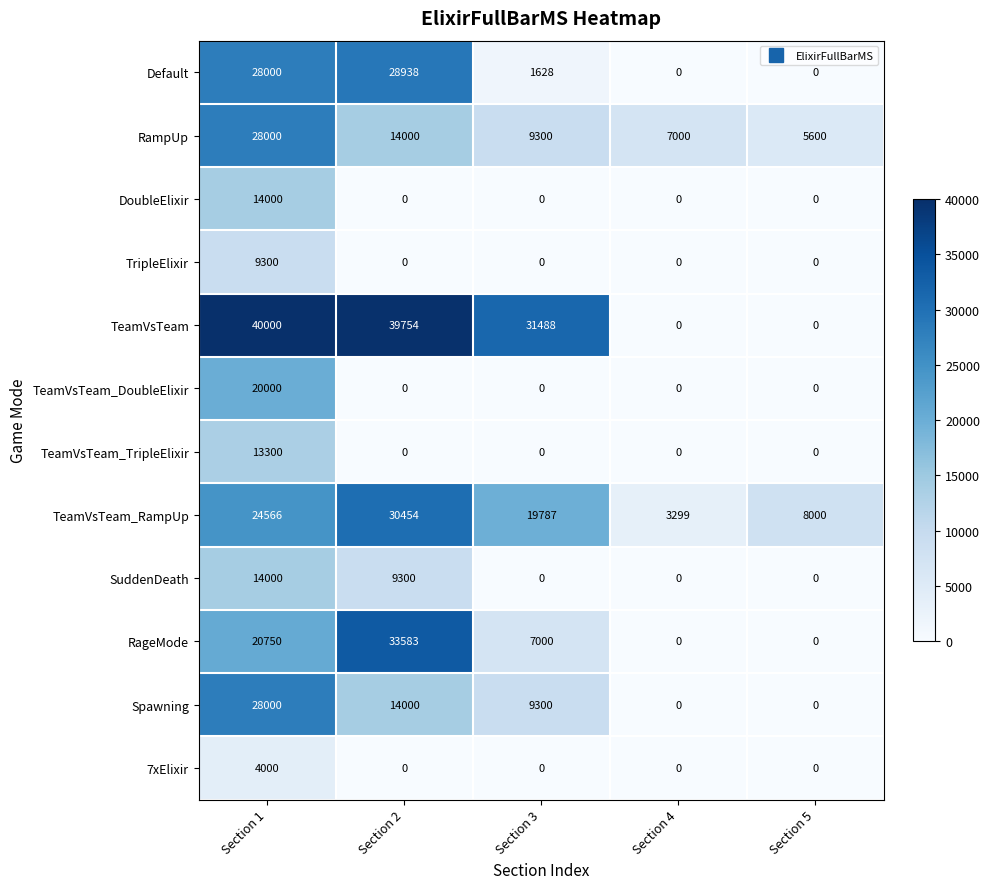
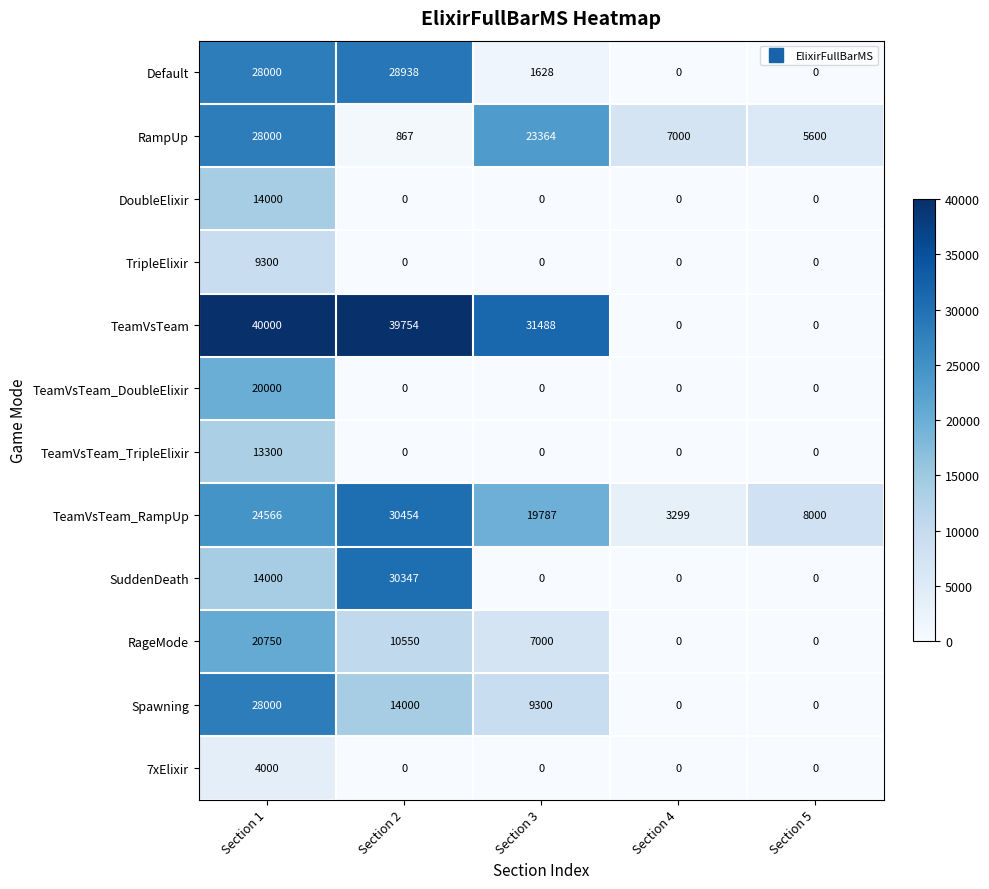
RampUp, Section 2: 14000 -> 867
RampUp, Section 3: 9300 -> 23364
SuddenDeath, Section 2: 9300 -> 30347
RageMode, Section 2: 33583 -> 10550
